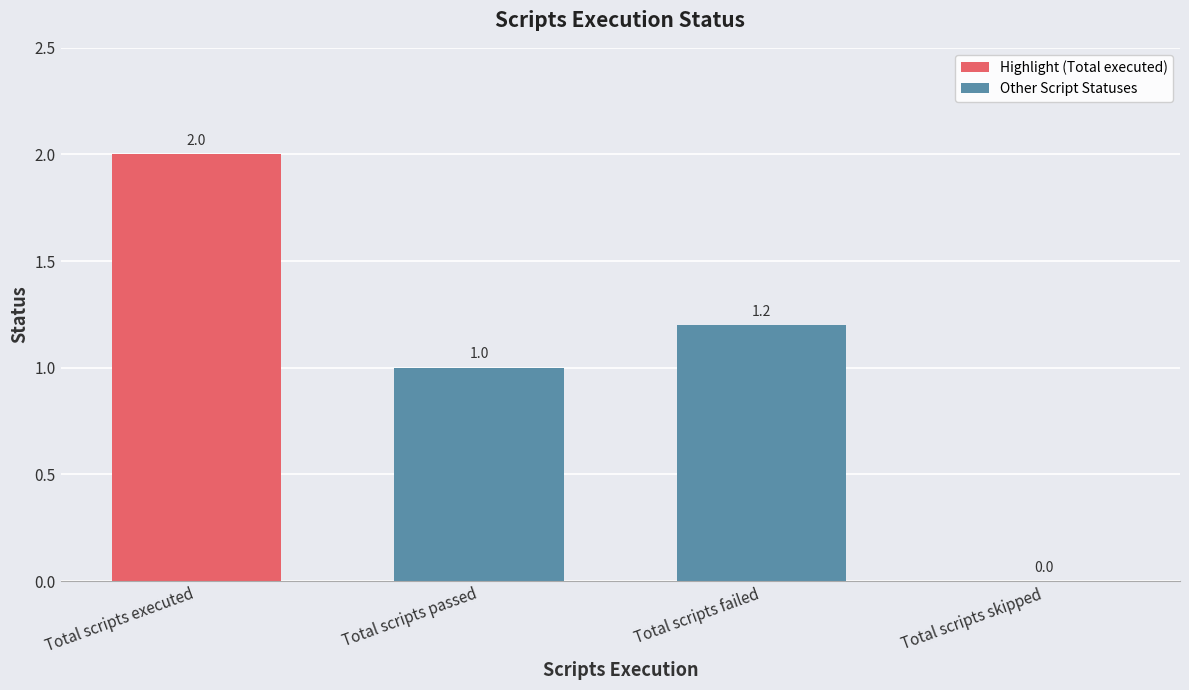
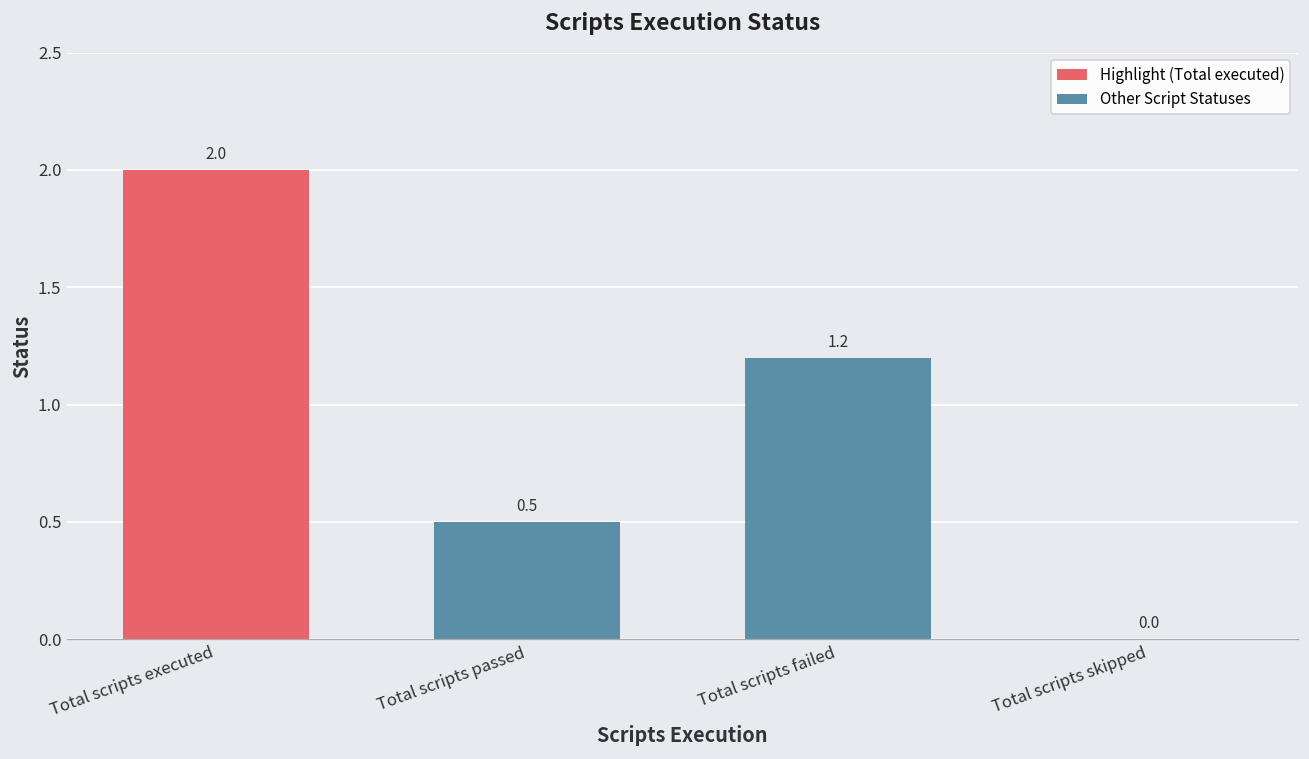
Total scripts passed: 1.0 -> 0.5
